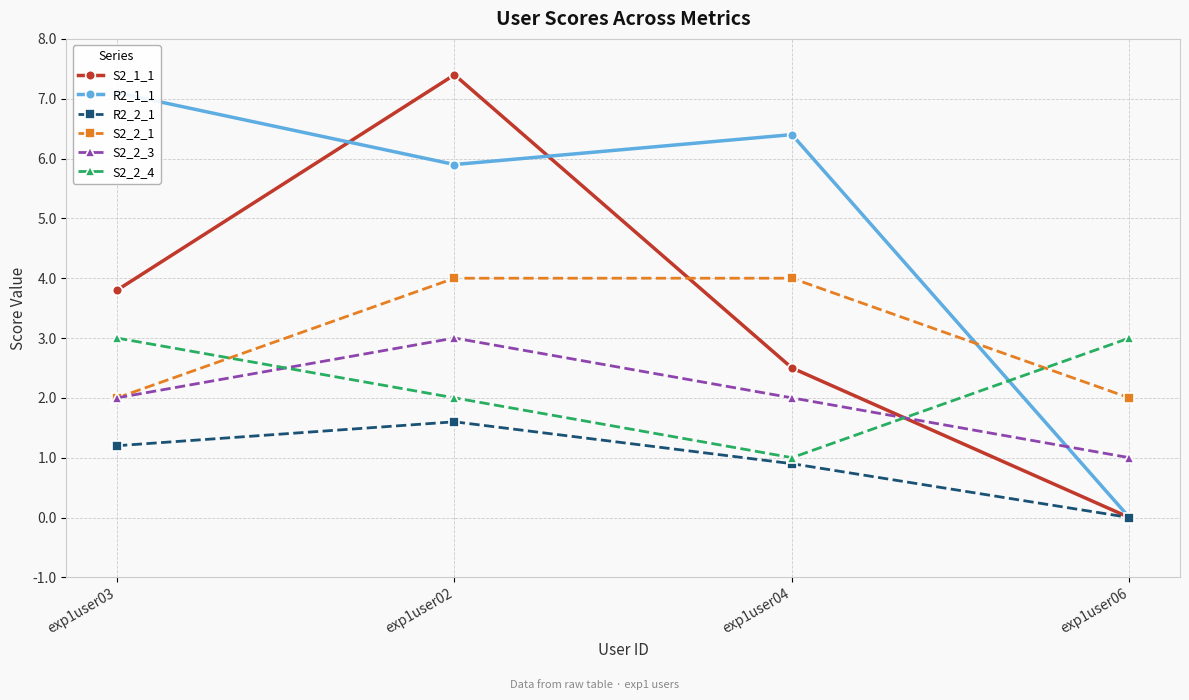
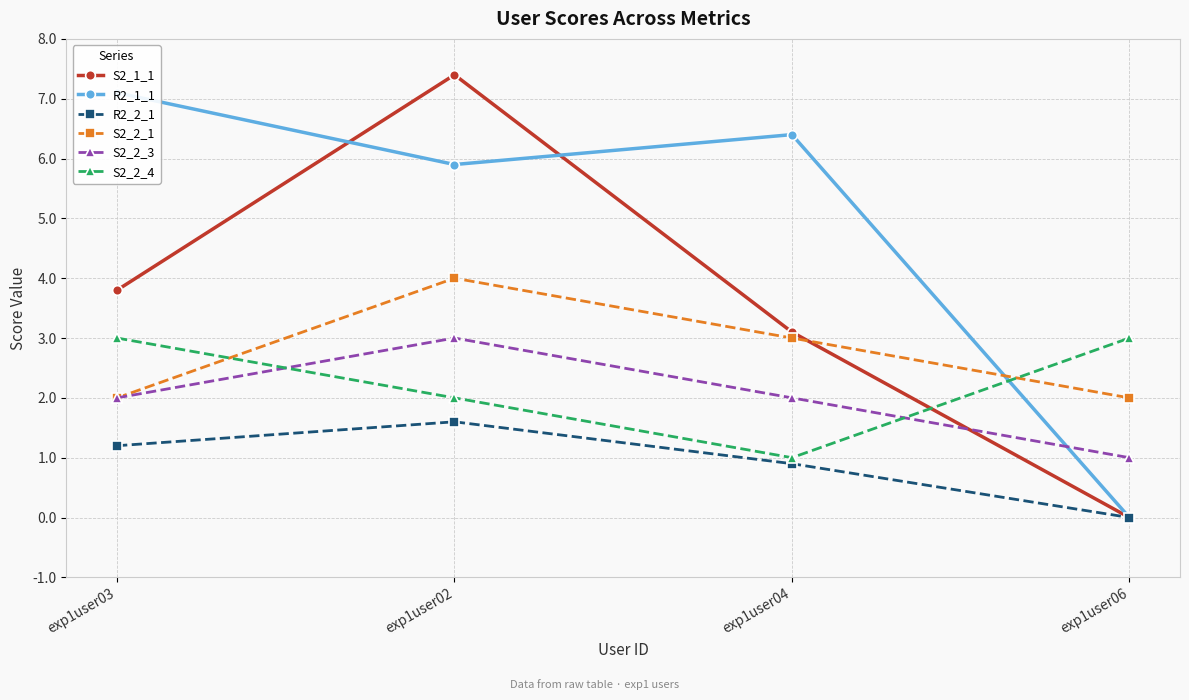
S2_1_1, exp1user04: 2.5 -> 3.1
S2_2_1, exp1user04: 4 -> 3
